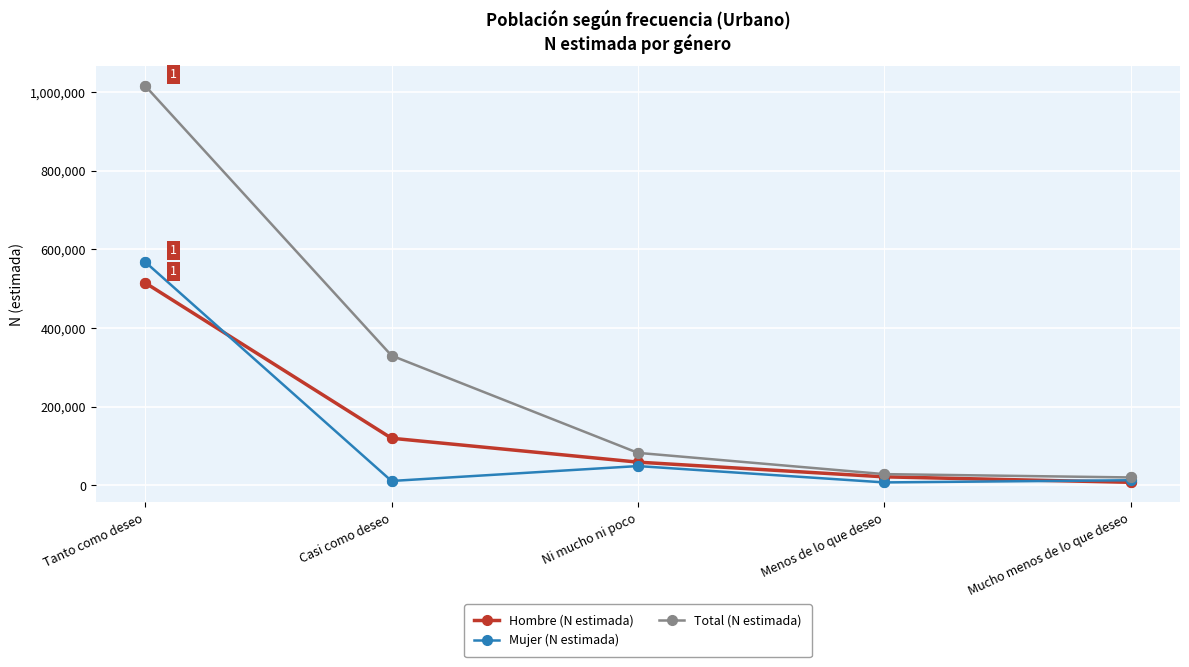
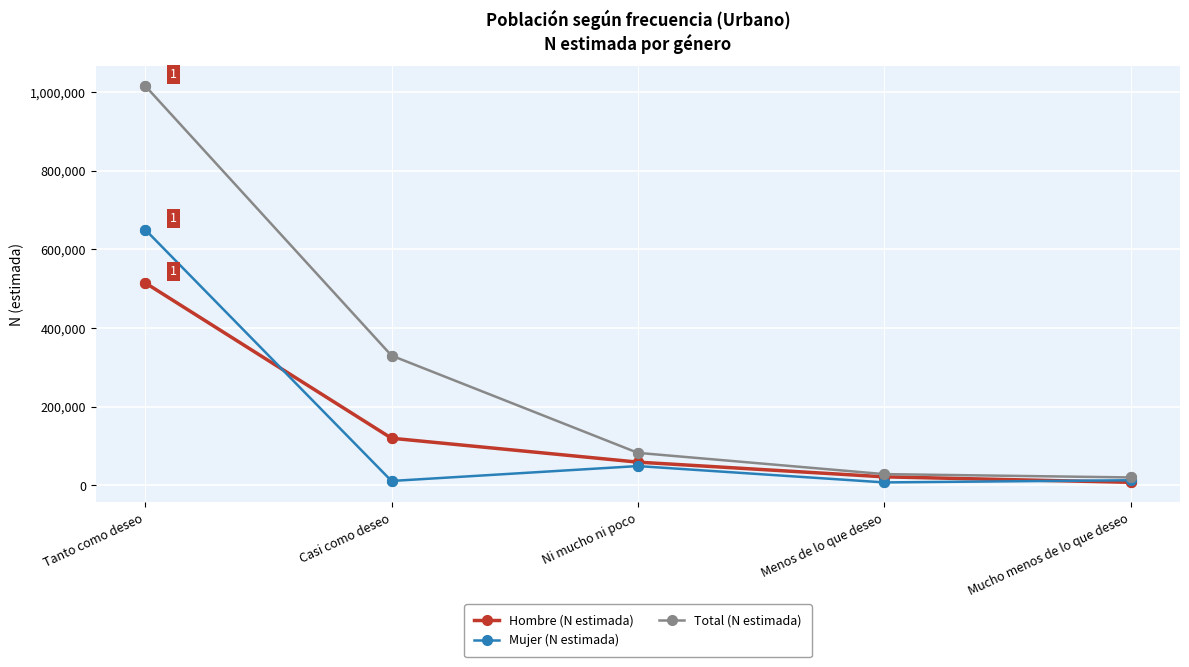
Mujer (N estimada), Tanto como deseo: 570,000 -> 650,000
